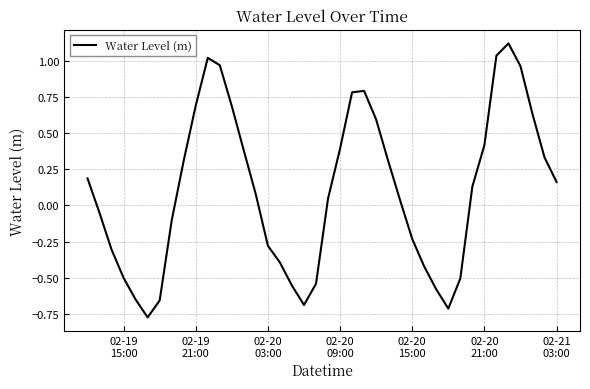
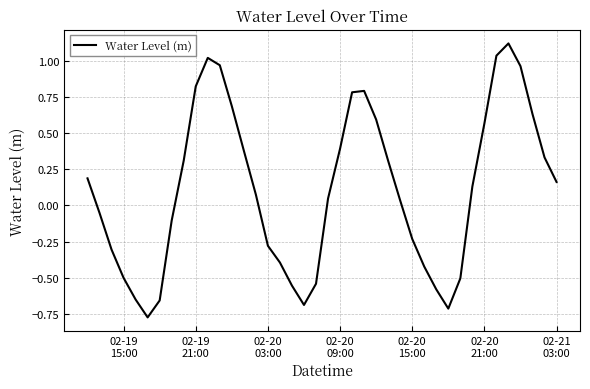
02-19 21:00: 0.69 -> 0.83
02-20 21:00: 0.42 -> 0.57
